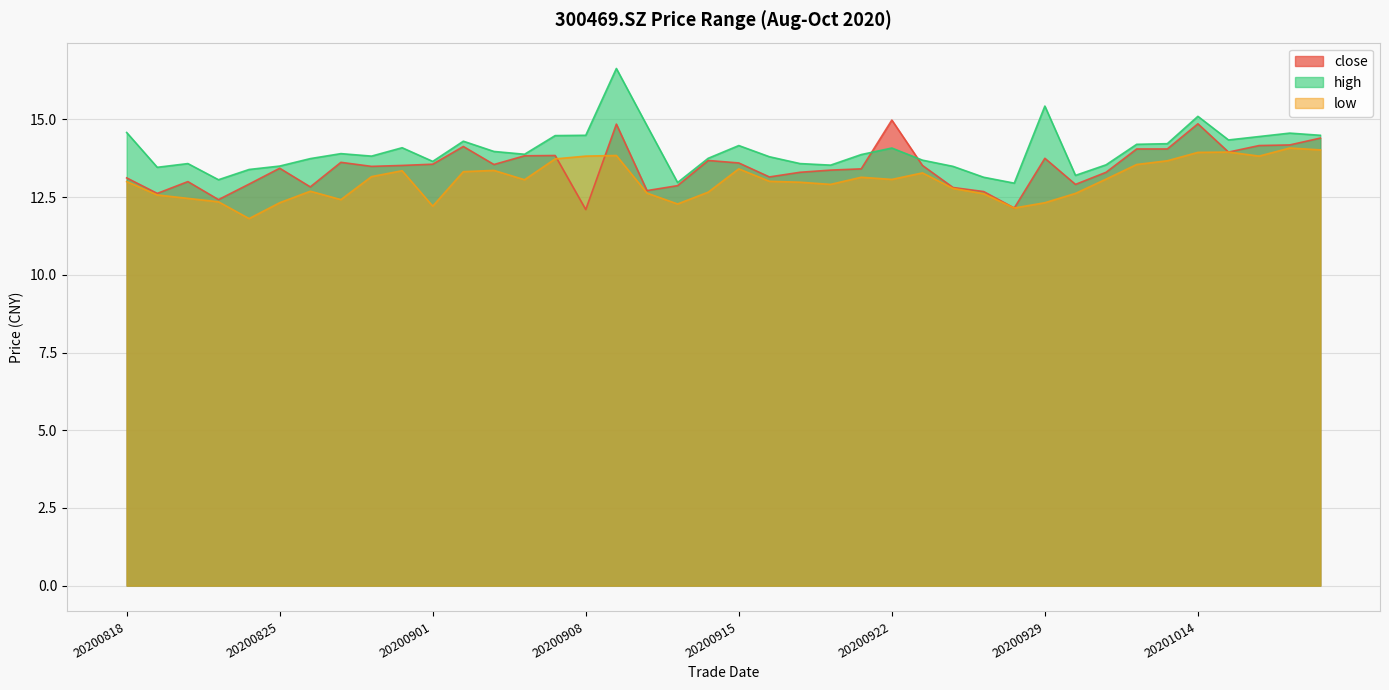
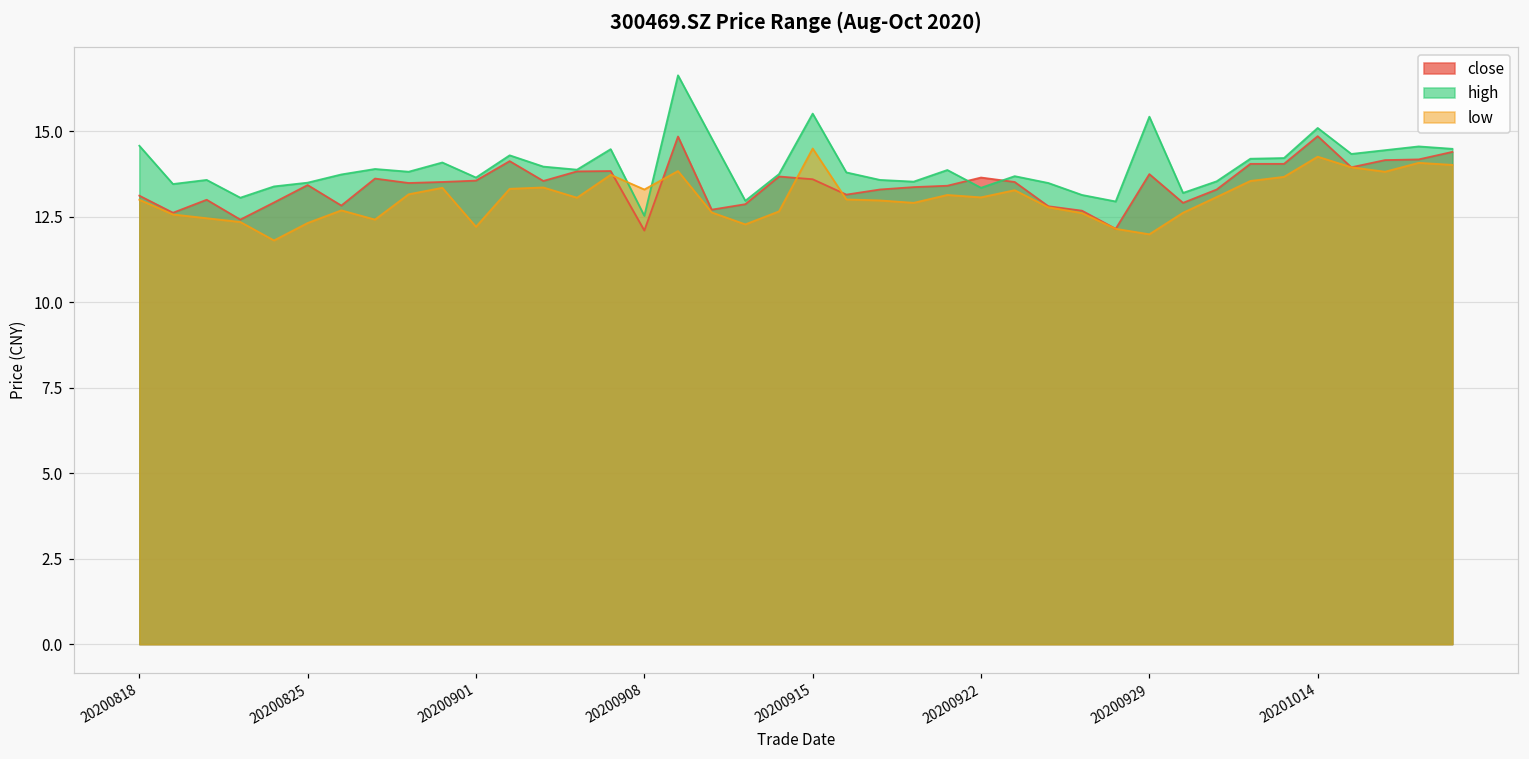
high, 20200908: 14.5 -> 12.5
low, 20200908: 13.8 -> 13.3
high, 20200915: 14.2 -> 15.5
low, 20200915: 13.4 -> 14.5
close, 20200922: 15.0 -> 13.7
high, 20200922: 14.1 -> 13.4
low, 20200929: 12.3 -> 12.0
low, 20201014: 13.9 -> 14.3
